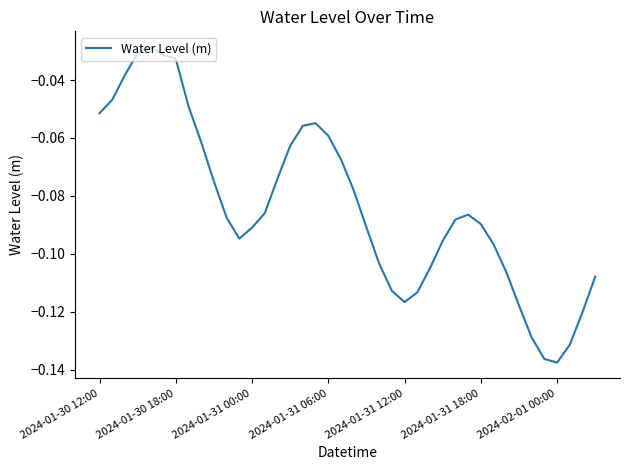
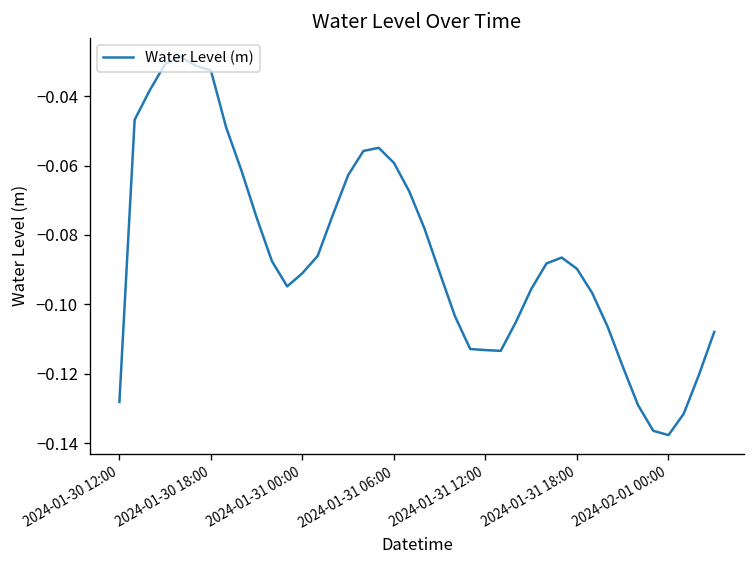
2024-01-30 12:00: -0.051 -> -0.128
2024-01-31 12:00: -0.117 -> -0.113
